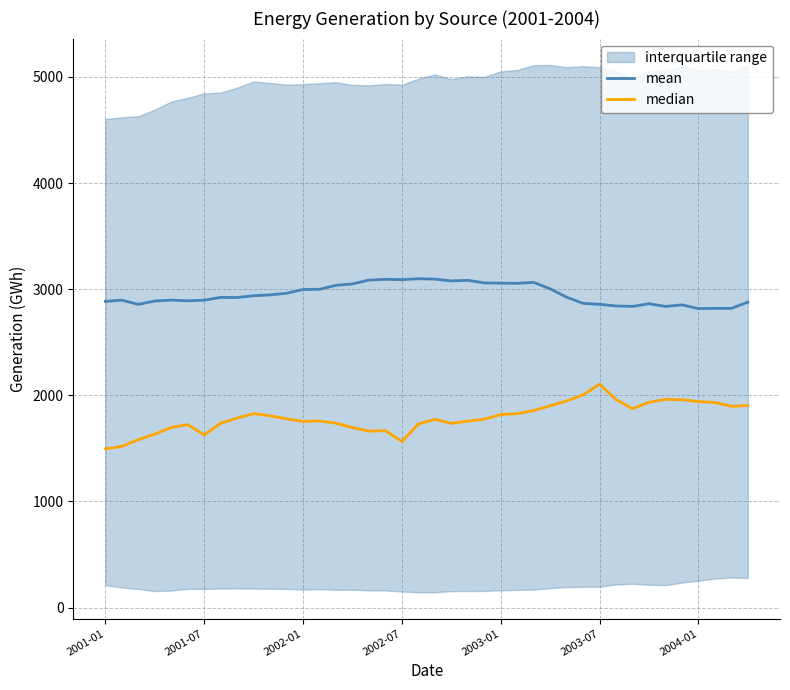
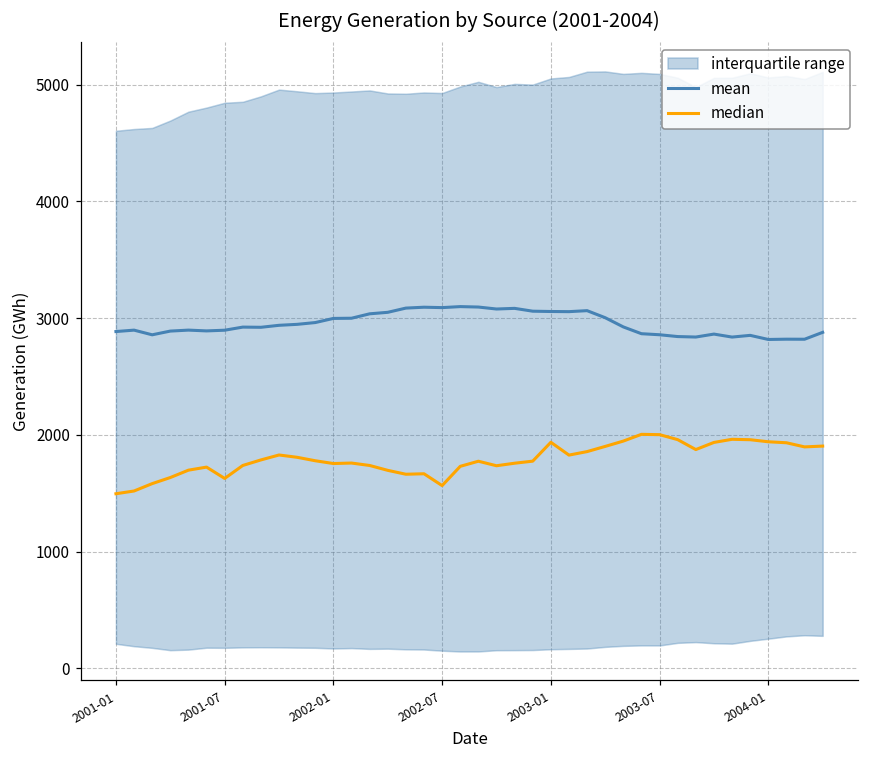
median, 2003-01: 1820 -> 1940
median, 2003-07: 2110 -> 2000
